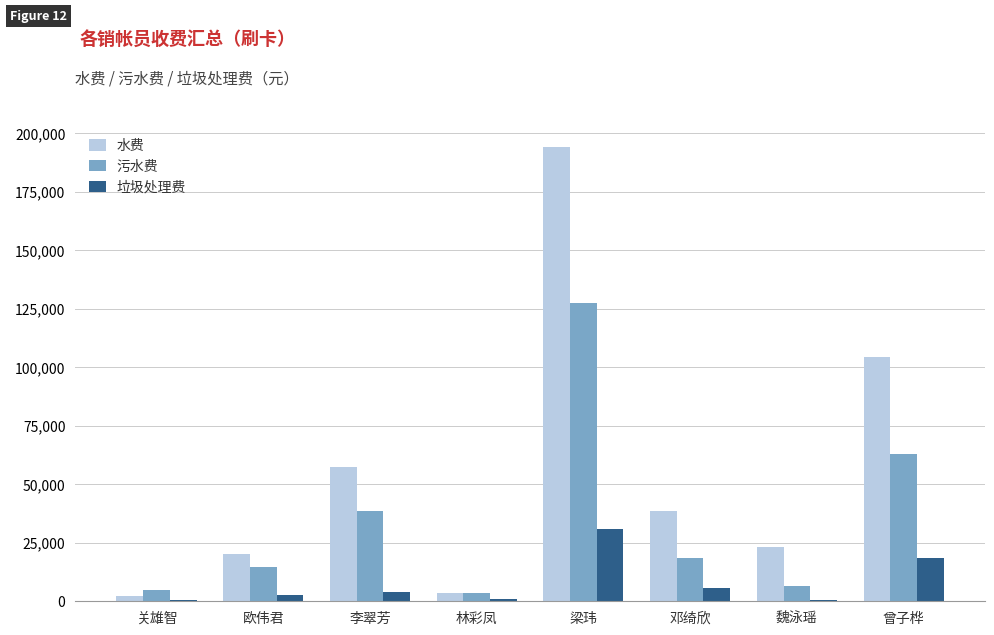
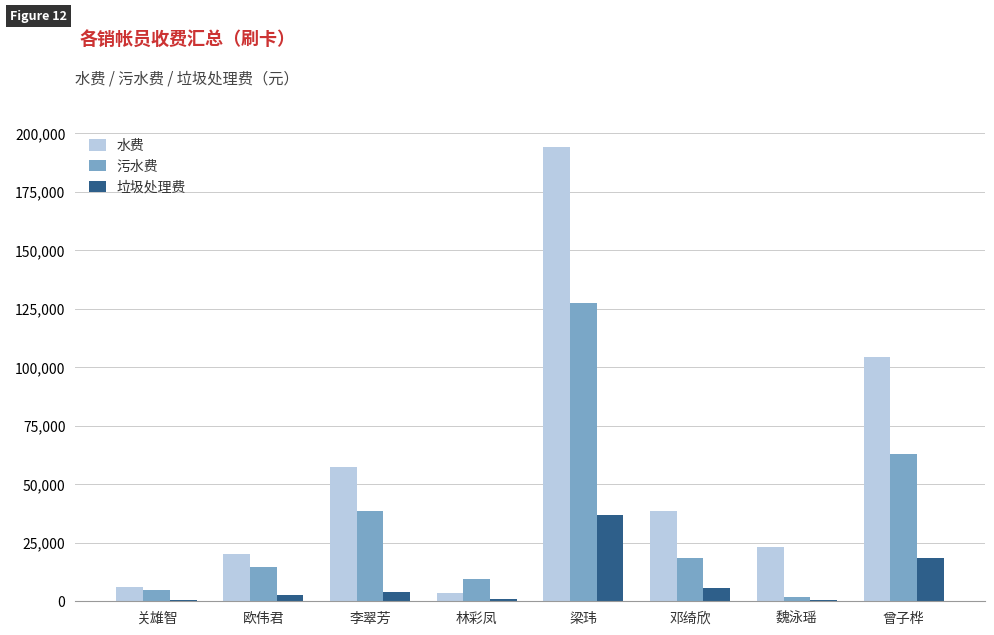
水费, 关雄智: 2,000 -> 6,000
污水费, 林彩凤: 4,000 -> 9,000
垃圾处理费, 梁玮: 31,000 -> 37,000
污水费, 魏泳瑶: 6,000 -> 2,000
